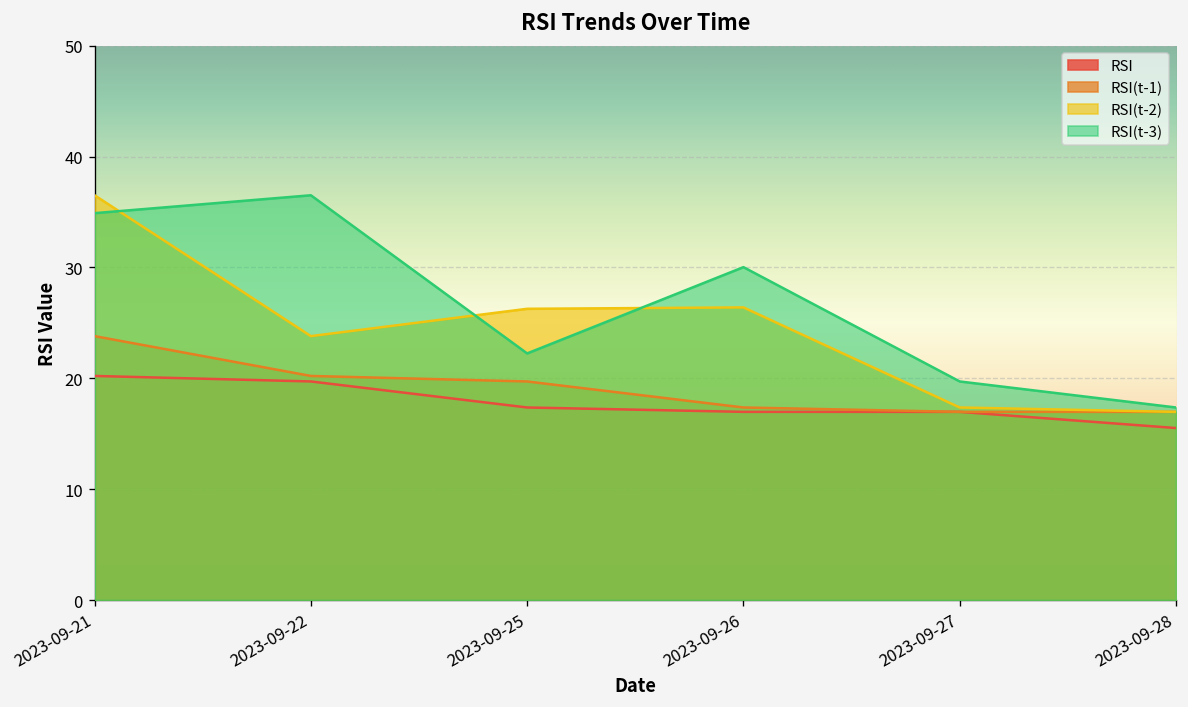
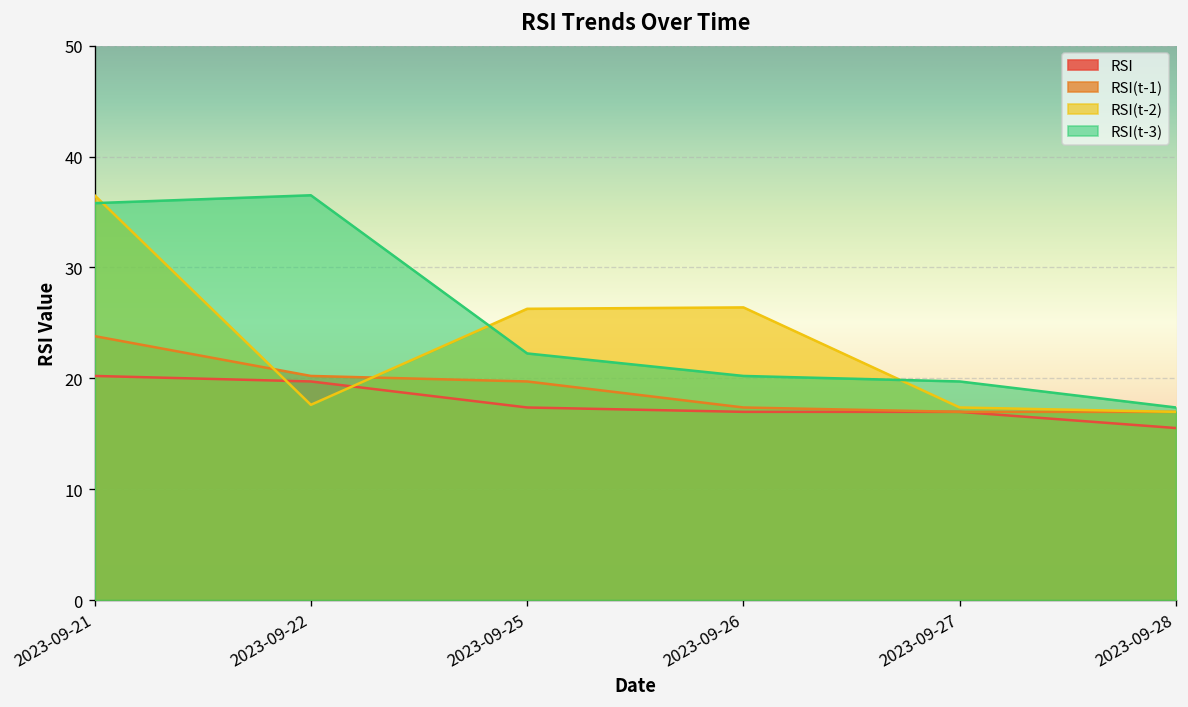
RSI(t-3), 2023-09-21: 35 -> 36
RSI(t-2), 2023-09-22: 24 -> 18
RSI(t-3), 2023-09-26: 30 -> 20
